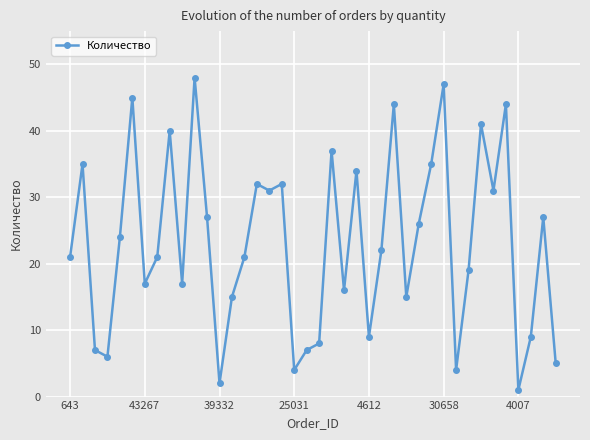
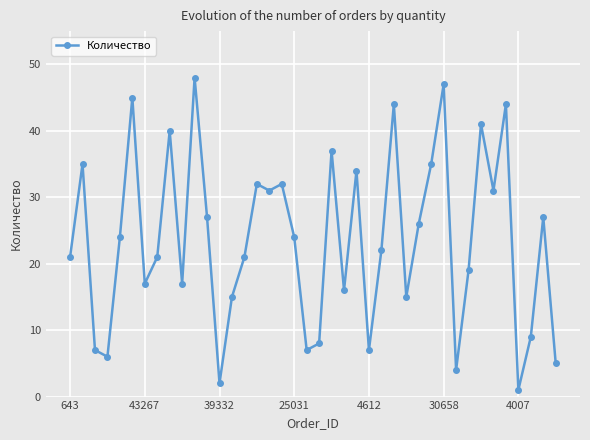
25031: 4 -> 24
4612: 9 -> 7
